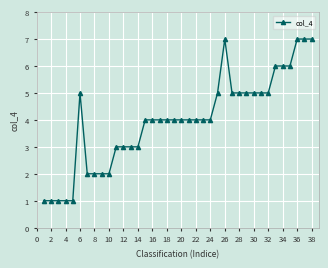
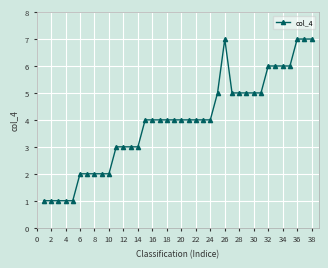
6: 5 -> 2
32: 5 -> 6
